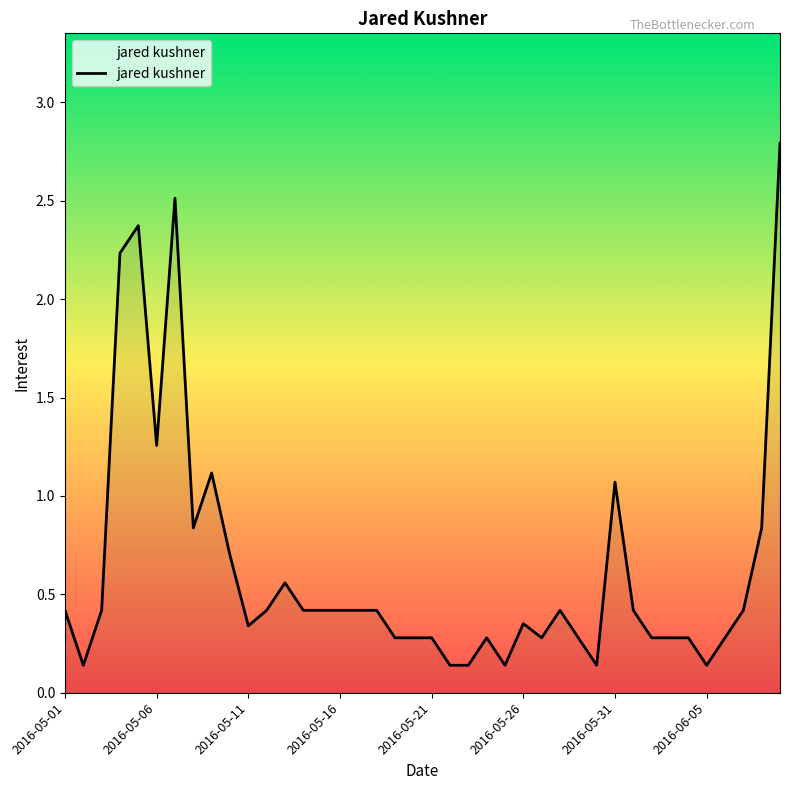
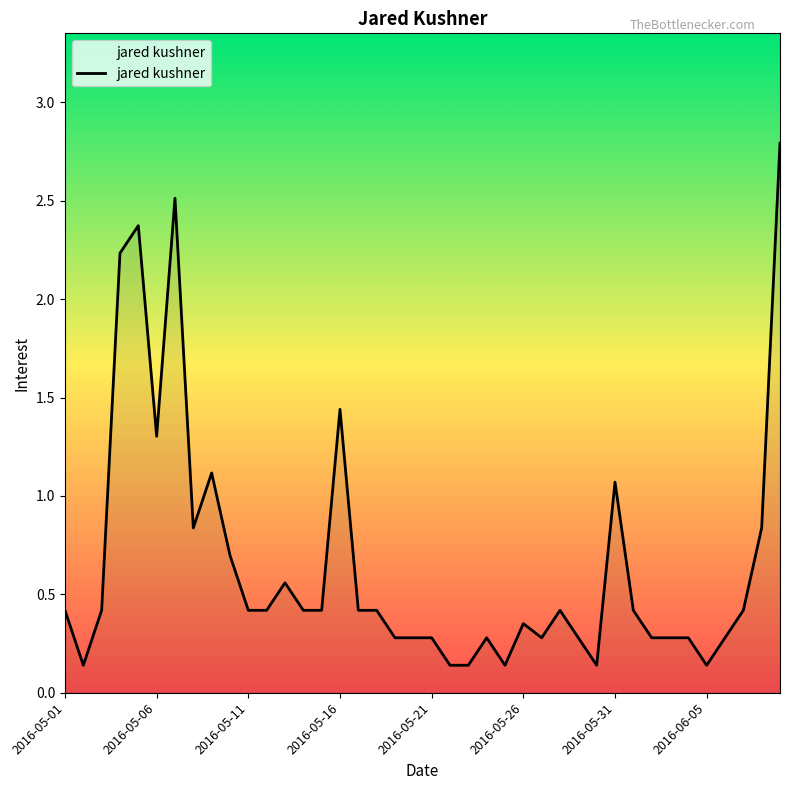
2016-05-06: 1.26 -> 1.30
2016-05-11: 0.34 -> 0.42
2016-05-16: 0.42 -> 1.44
